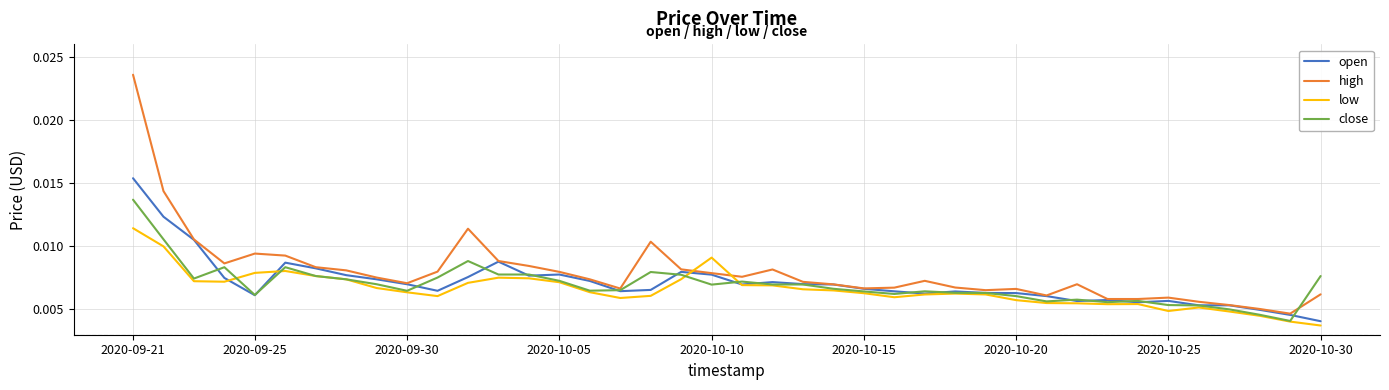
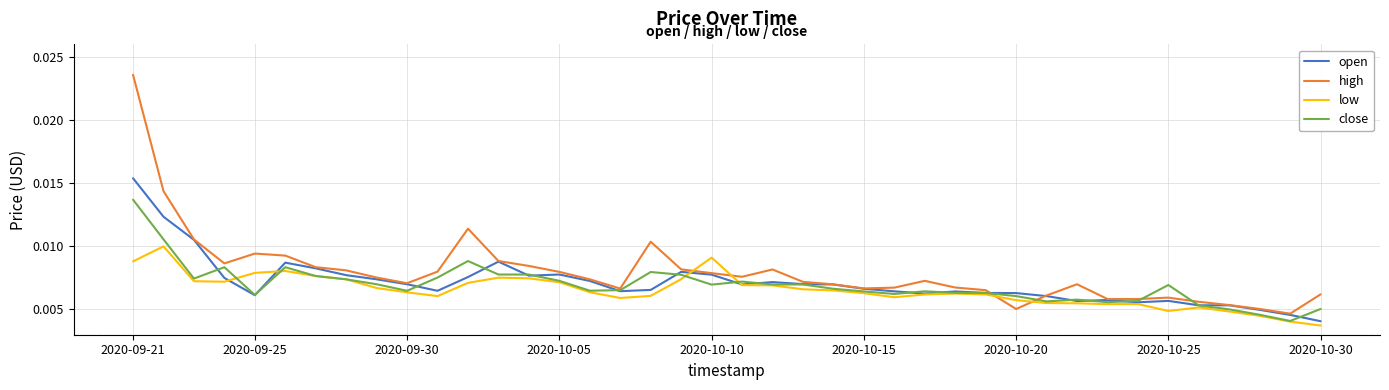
low, 2020-09-21: 0.0114 -> 0.0088
high, 2020-10-20: 0.0066 -> 0.0050
close, 2020-10-25: 0.0054 -> 0.0069
close, 2020-10-30: 0.0077 -> 0.0050
